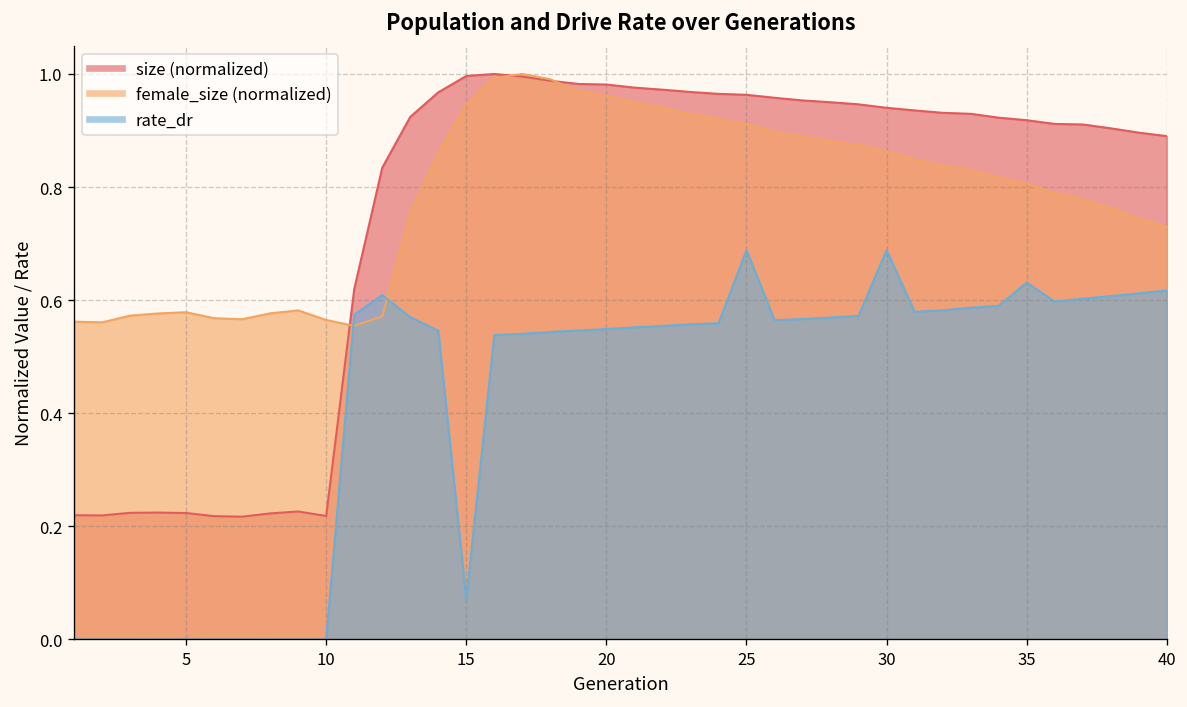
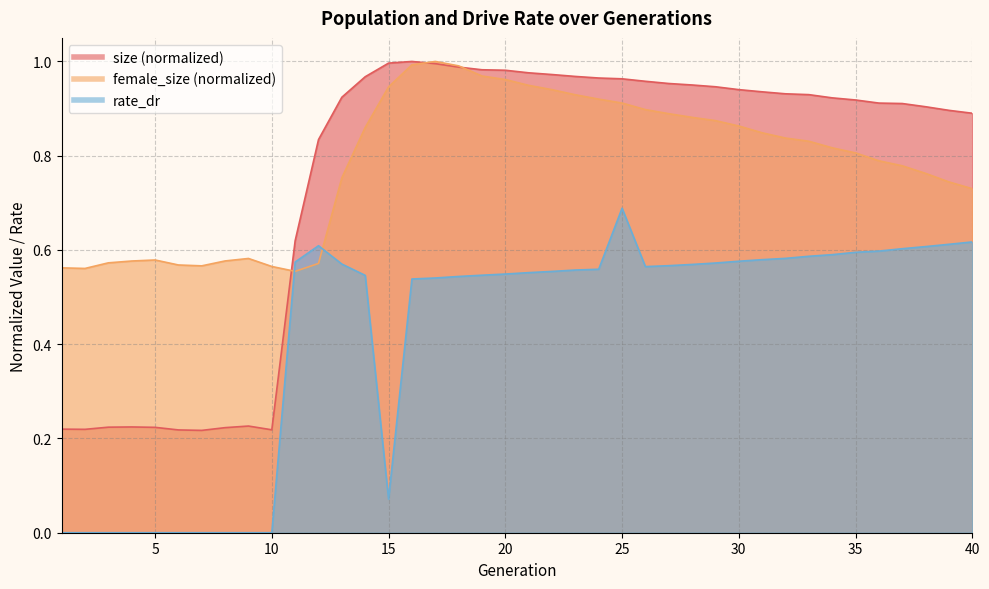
rate_dr, 30: 0.69 -> 0.58
rate_dr, 35: 0.63 -> 0.60
